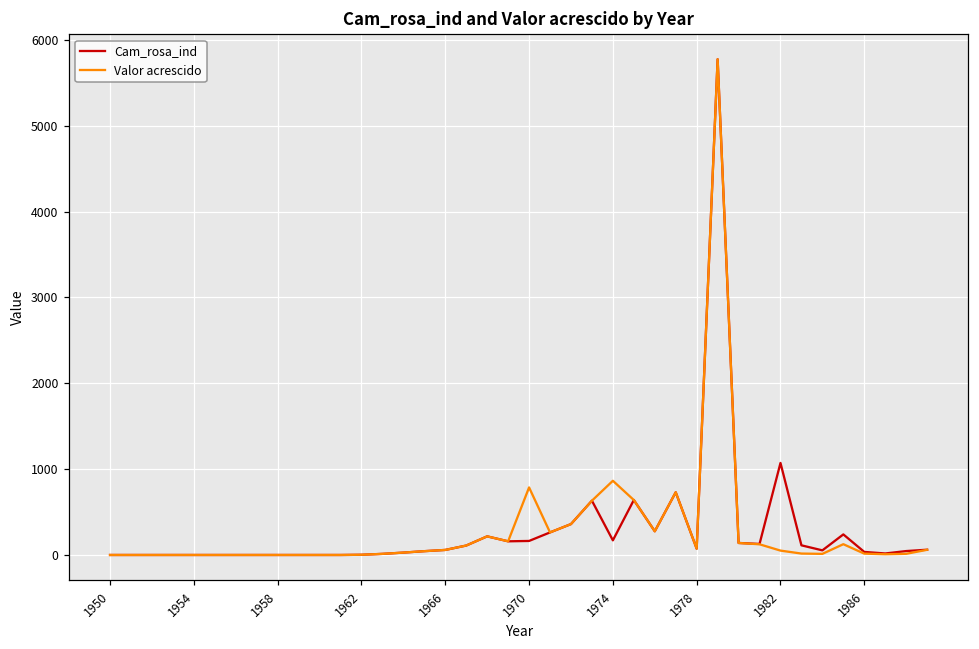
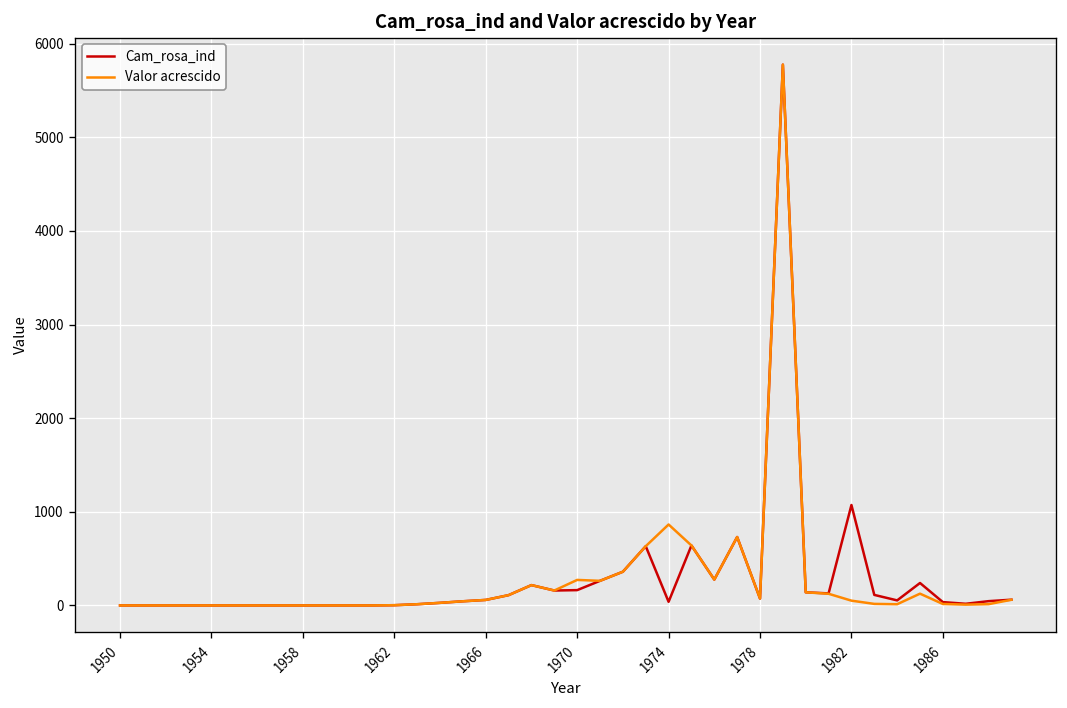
Valor acrescido, 1970: 800 -> 300
Cam_rosa_ind, 1974: 200 -> 0
